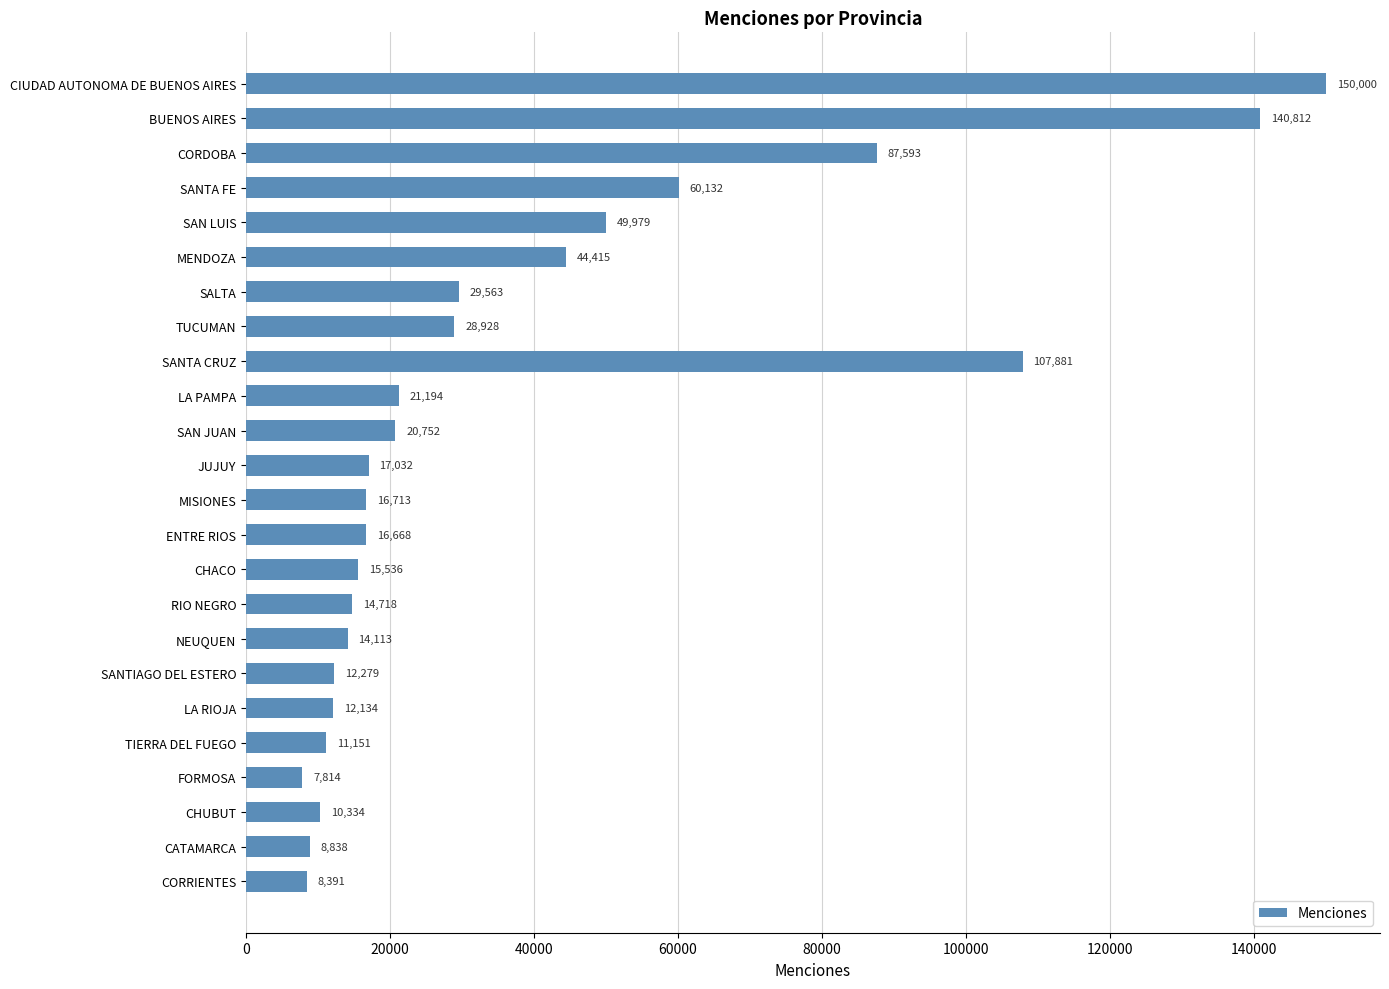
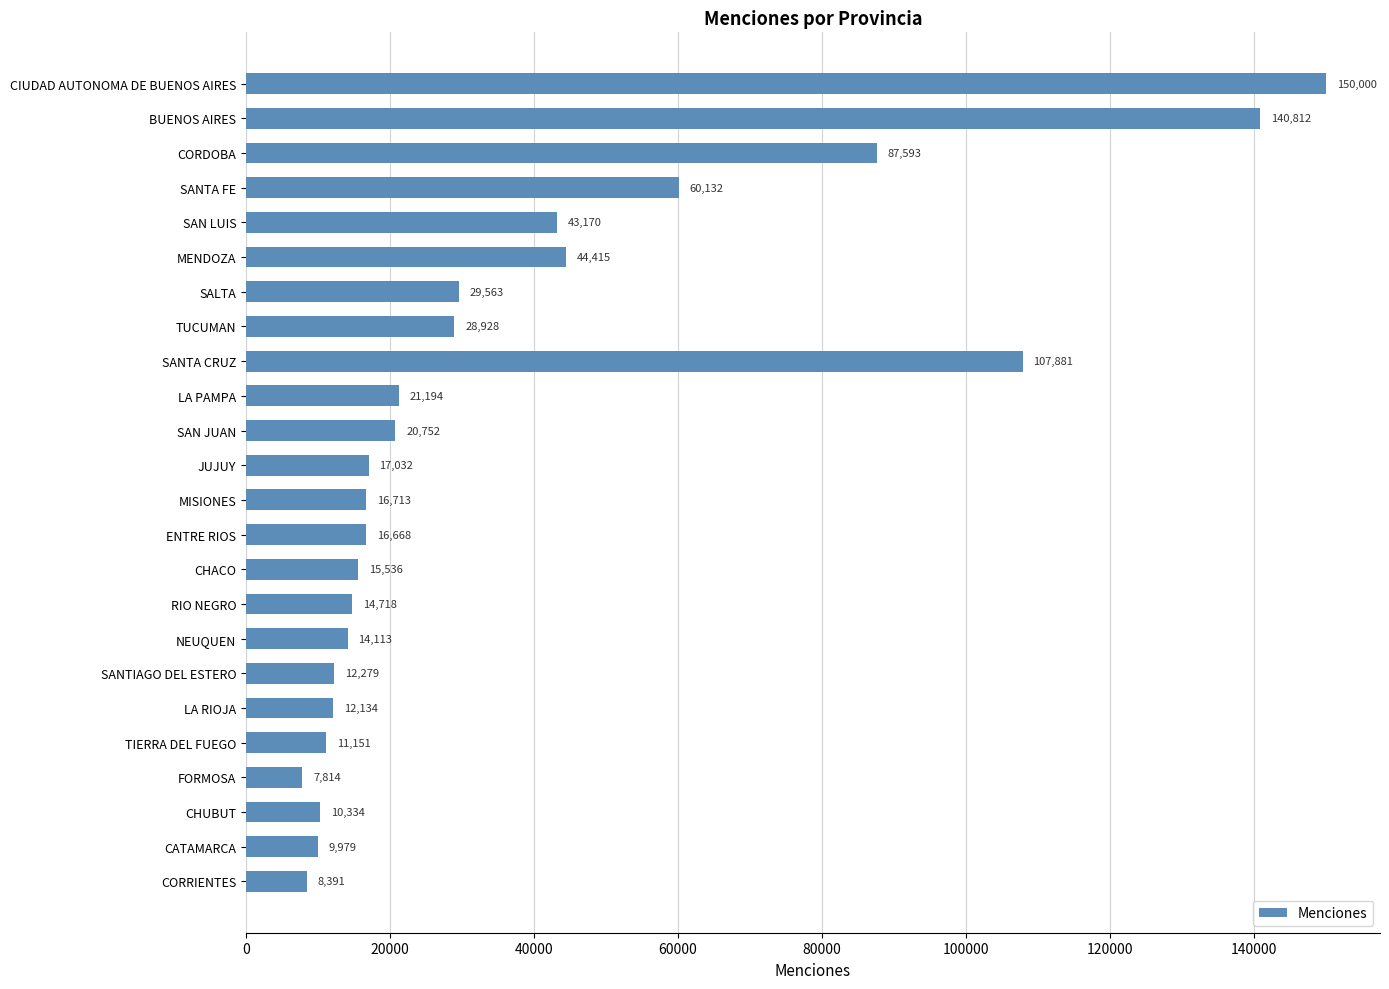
SAN LUIS: 49,979 -> 43,170
CATAMARCA: 8,838 -> 9,979
